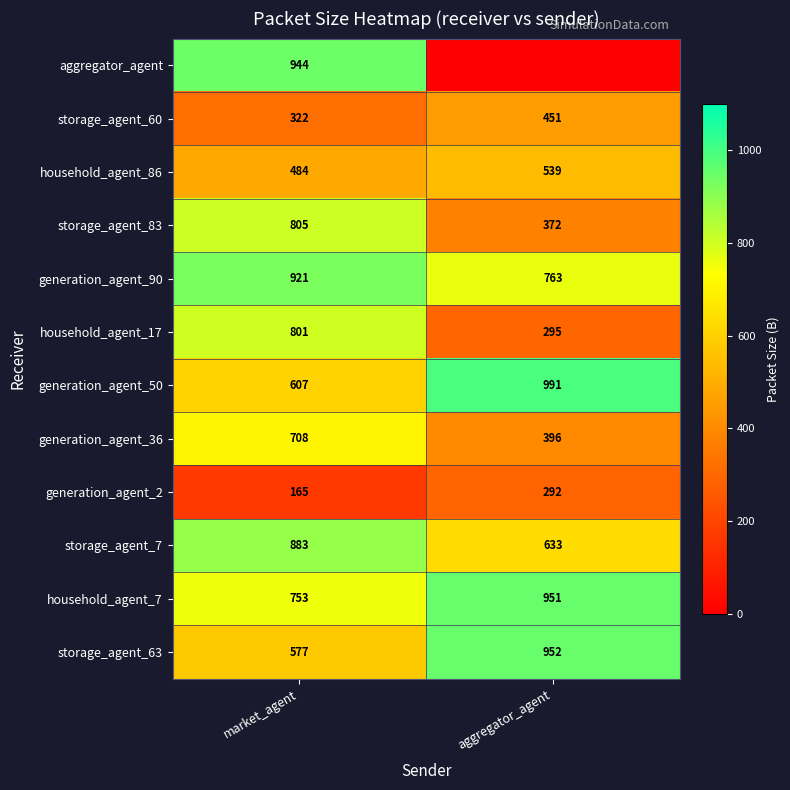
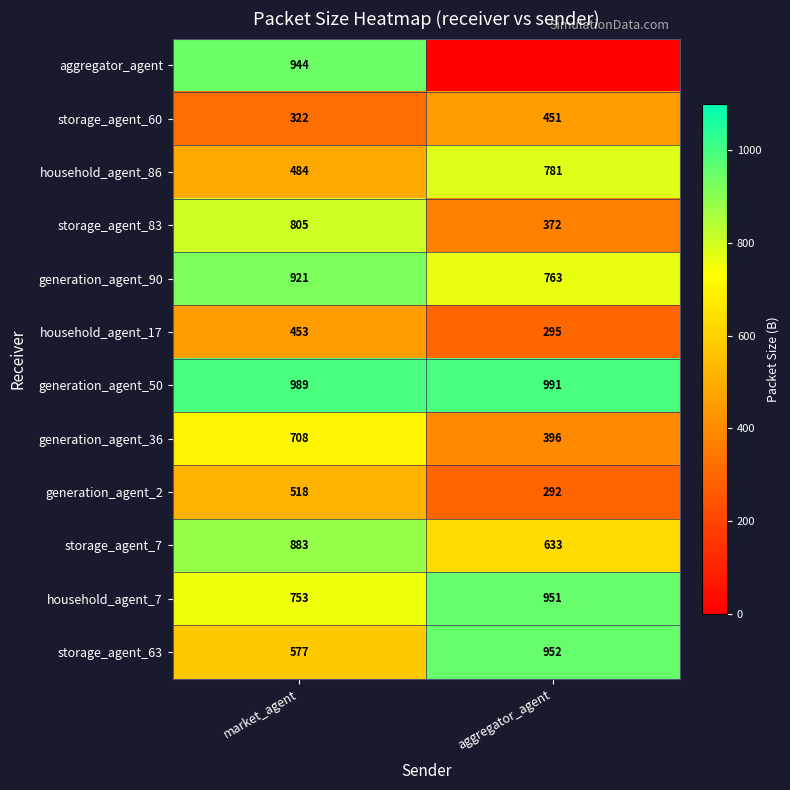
household_agent_86, aggregator_agent: 539 -> 781
household_agent_17, market_agent: 801 -> 453
generation_agent_50, market_agent: 607 -> 989
generation_agent_2, market_agent: 165 -> 518
